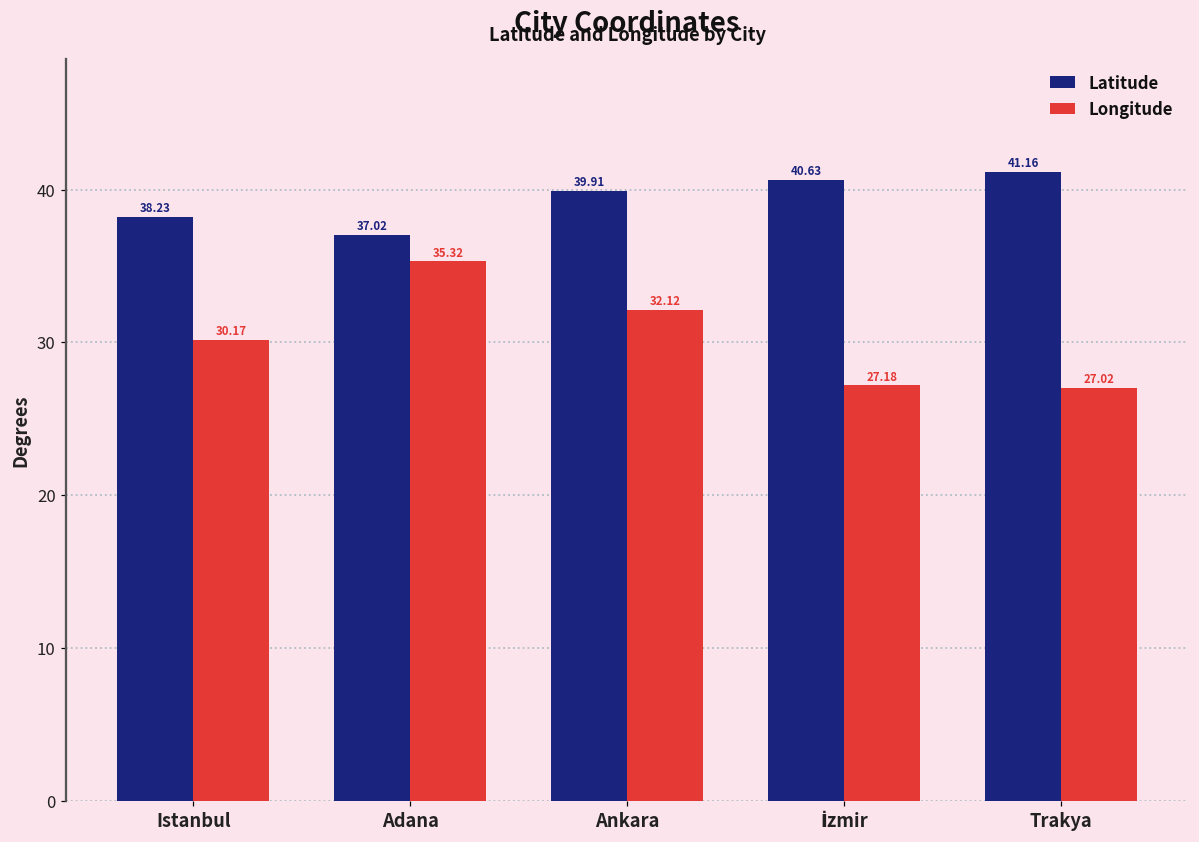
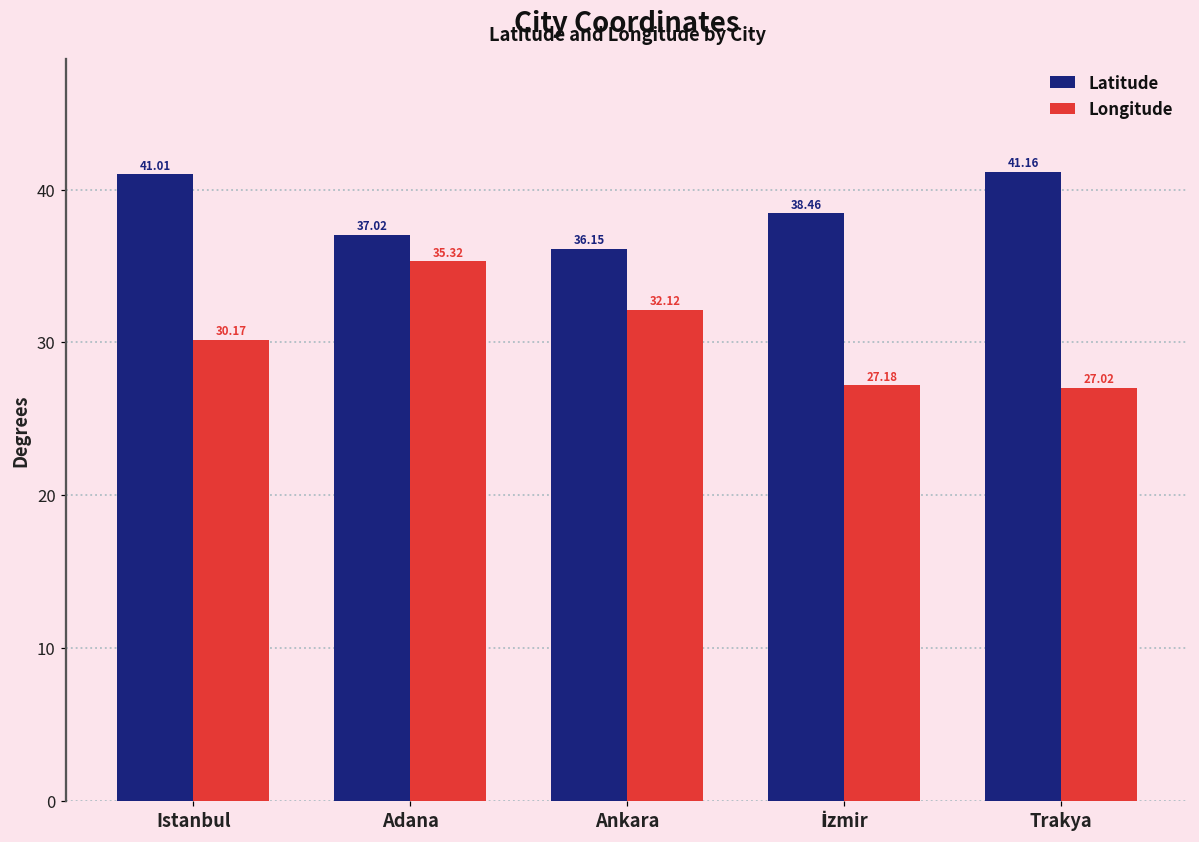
Latitude, Istanbul: 38.23 -> 41.01
Latitude, Ankara: 39.91 -> 36.15
Latitude, İzmir: 40.63 -> 38.46
